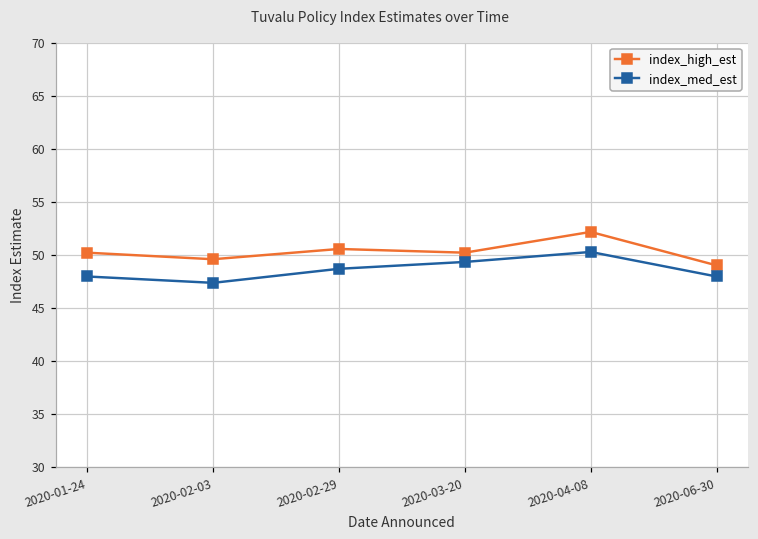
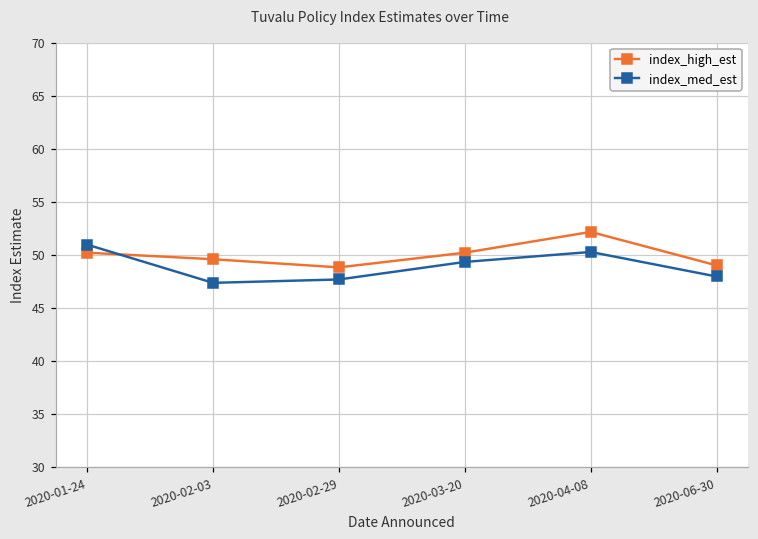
index_med_est, 2020-01-24: 48 -> 51
index_high_est, 2020-02-29: 51 -> 49
index_med_est, 2020-02-29: 49 -> 48
